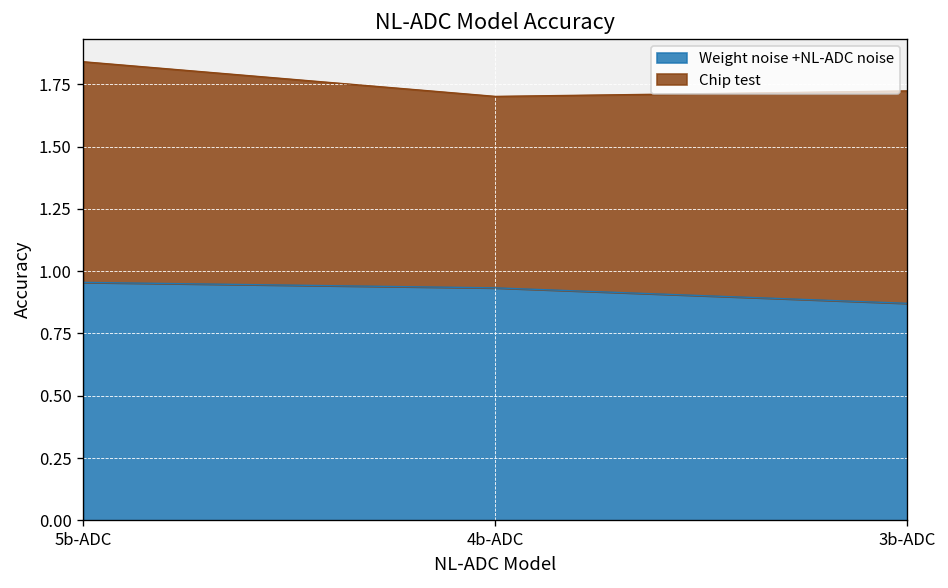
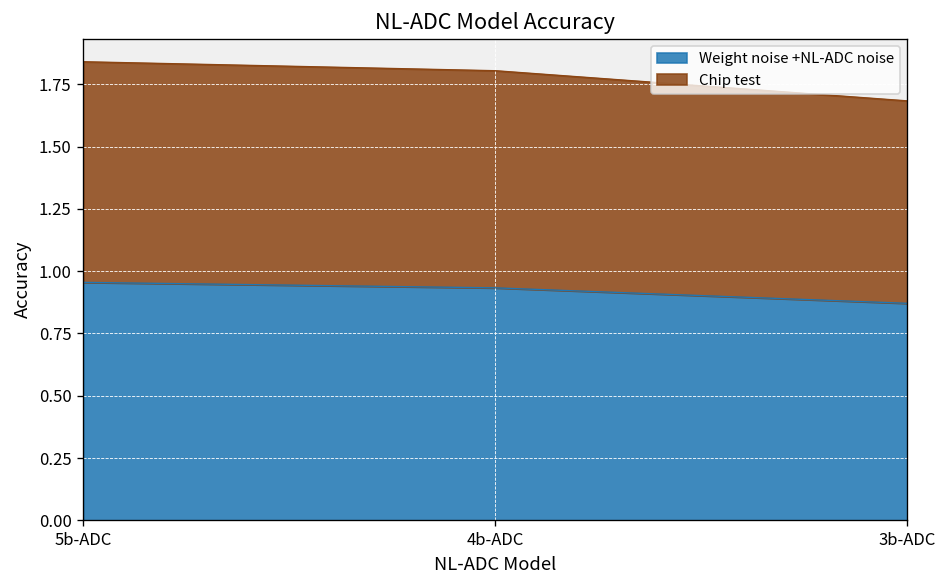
Chip test, 4b-ADC: 0.77 -> 0.87
Chip test, 3b-ADC: 0.85 -> 0.81
